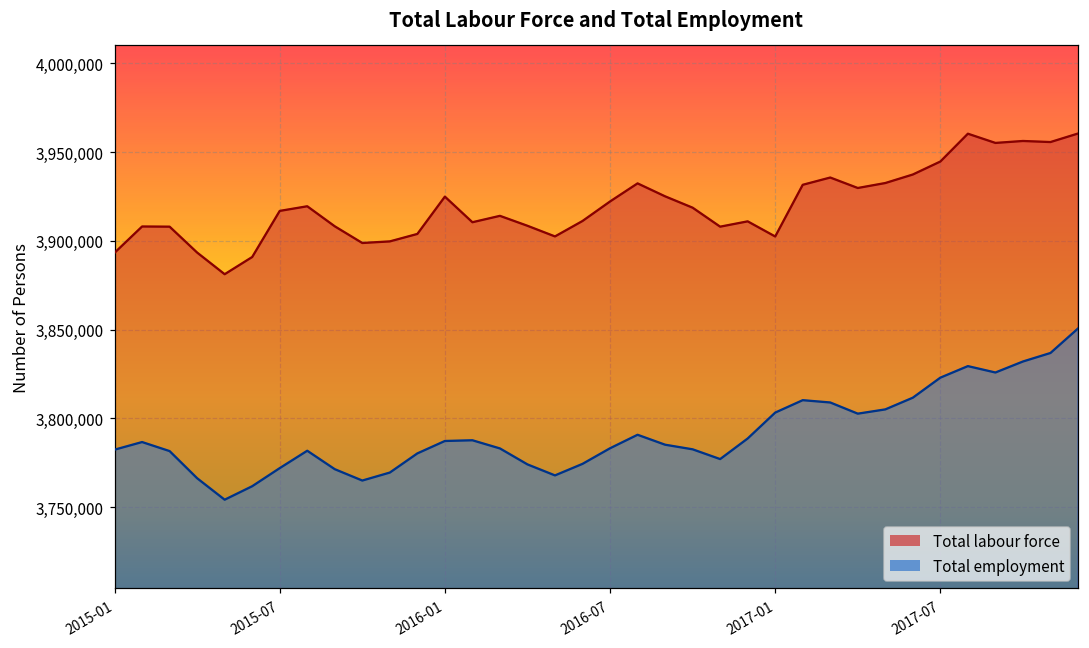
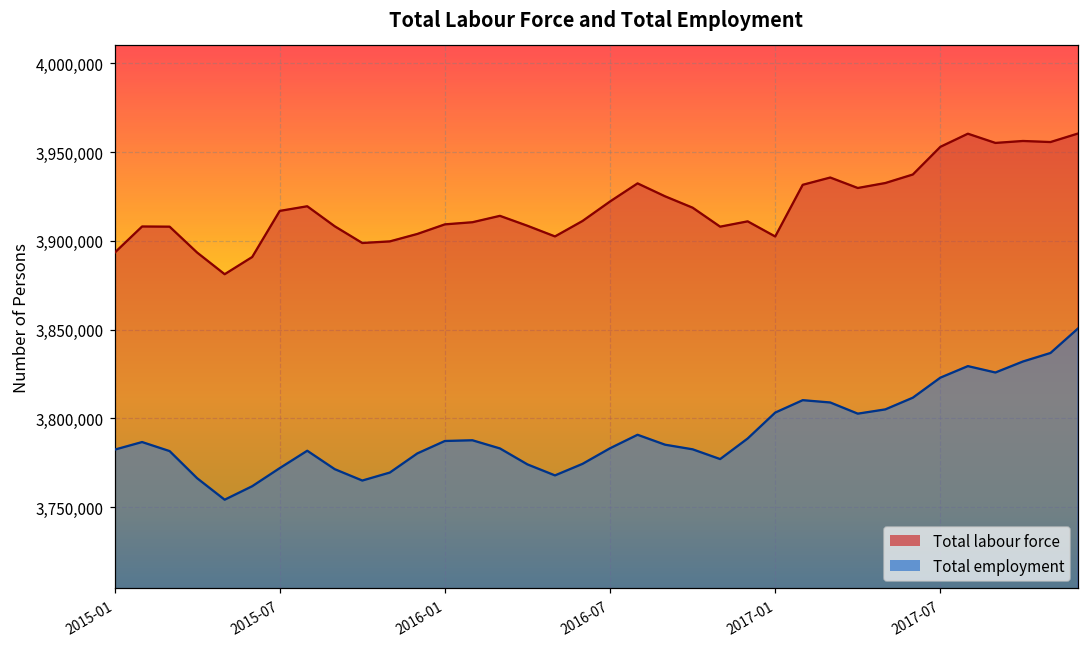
Total labour force, 2016-01: 3,925,000 -> 3,909,000
Total labour force, 2017-07: 3,945,000 -> 3,953,000
